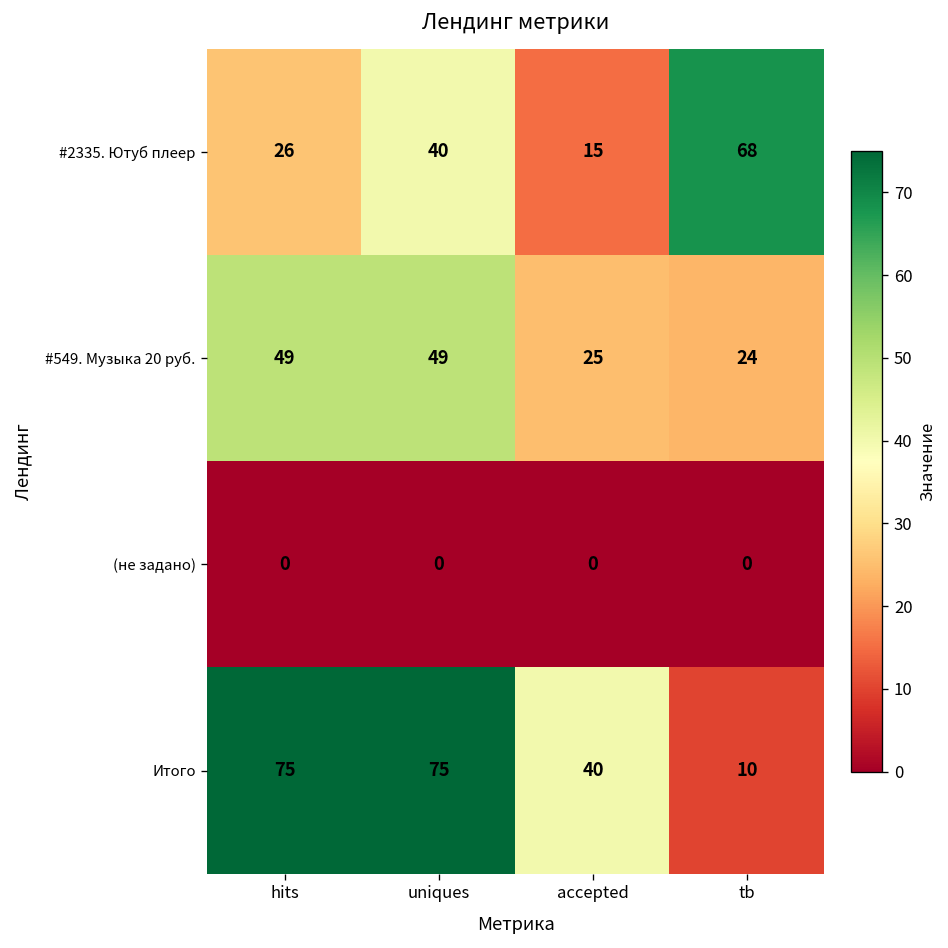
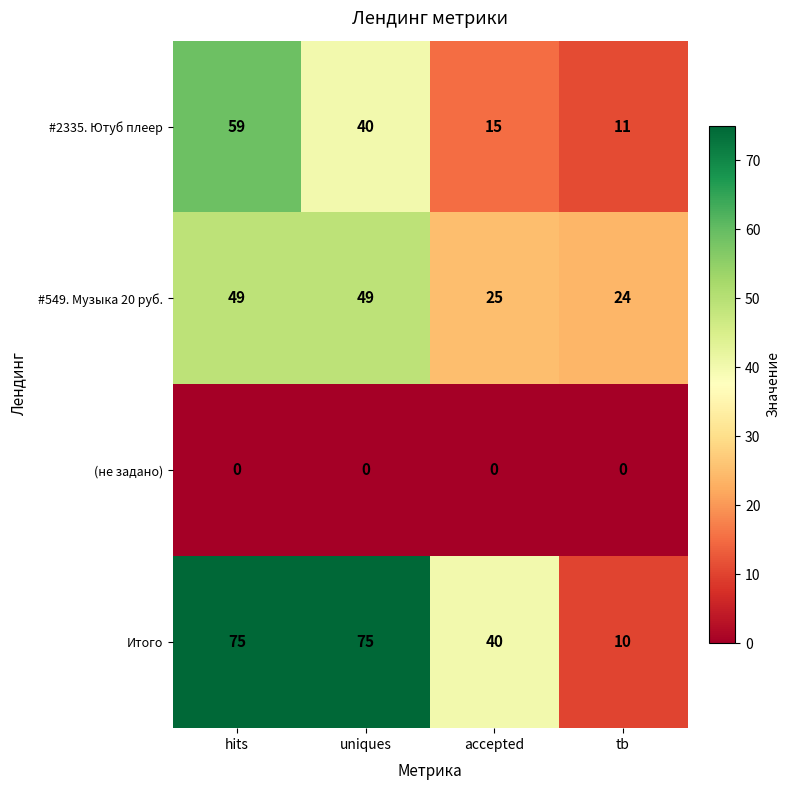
#2335. Ютуб плеер, hits: 26 -> 59
#2335. Ютуб плеер, tb: 68 -> 11
